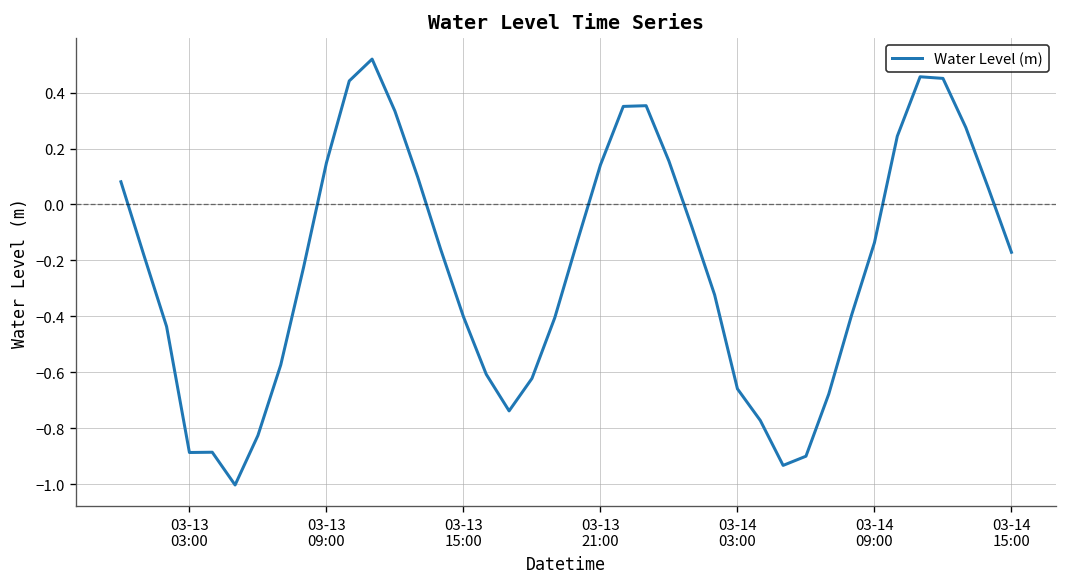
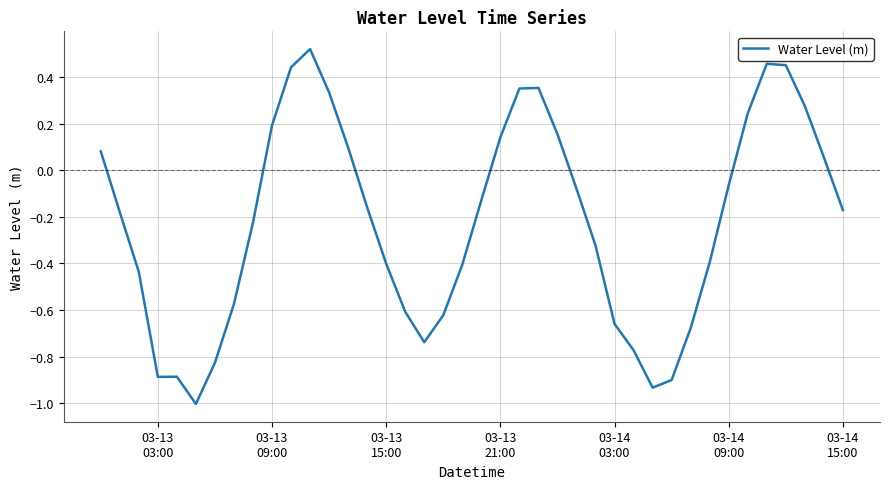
03-13 09:00: 0.15 -> 0.19
03-14 09:00: -0.14 -> -0.06
